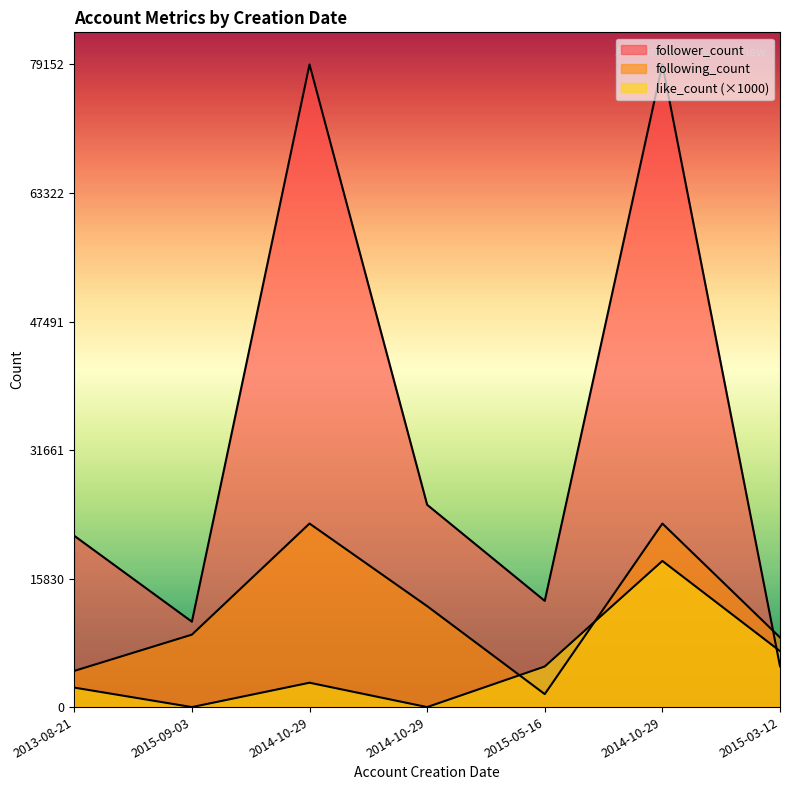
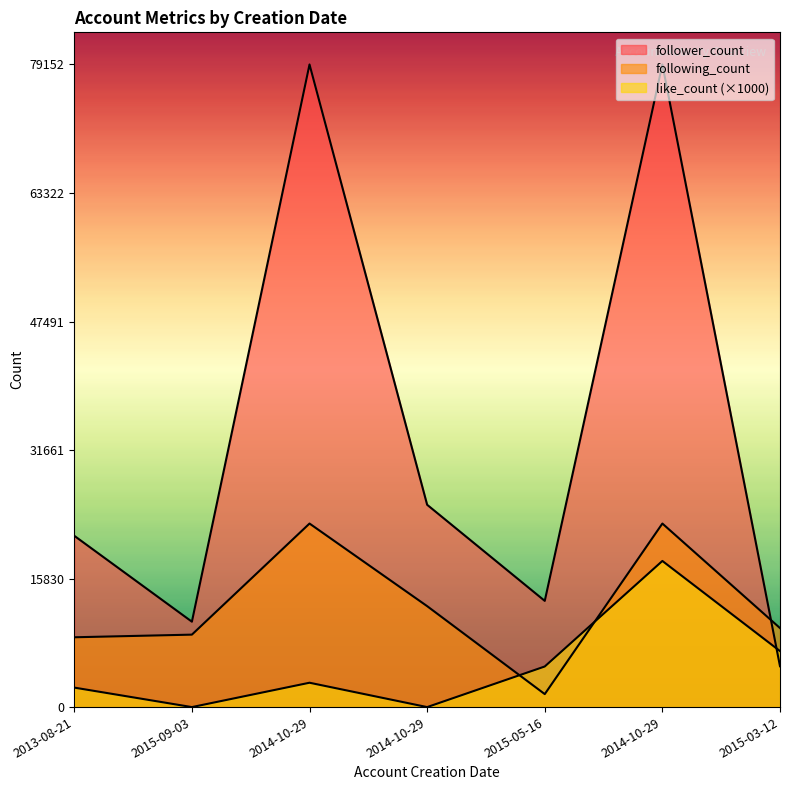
following_count, 2013-08-21: 4000 -> 9000
following_count, 2015-03-12: 9000 -> 10000
